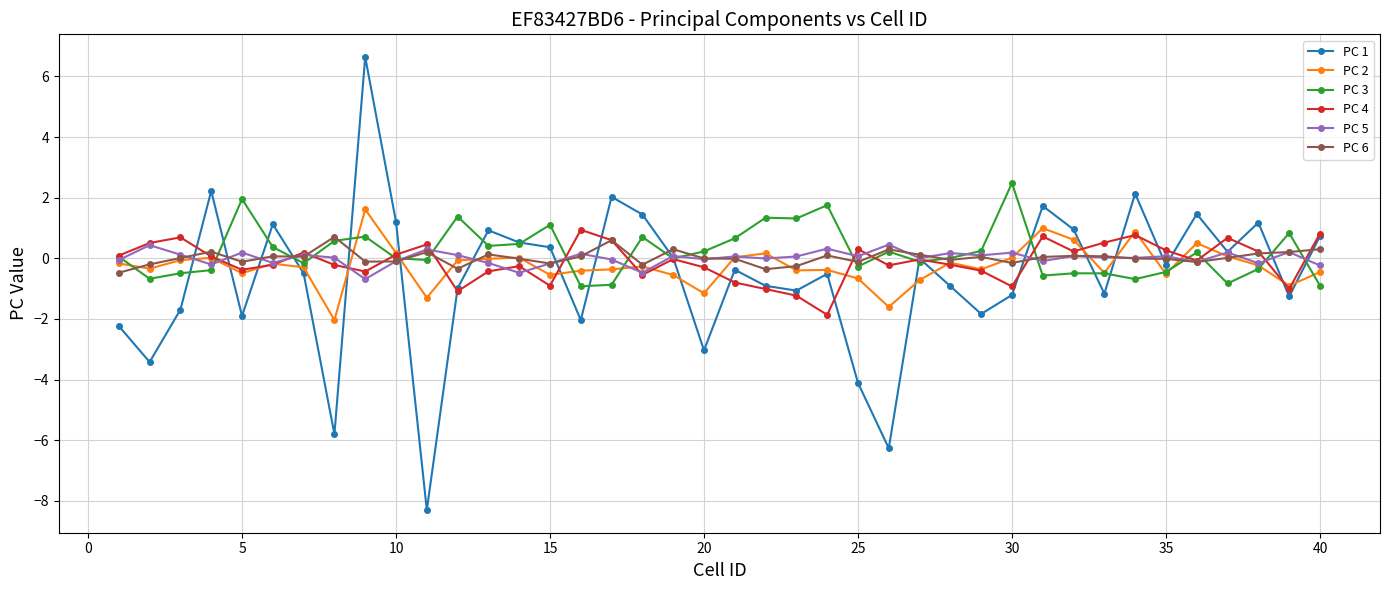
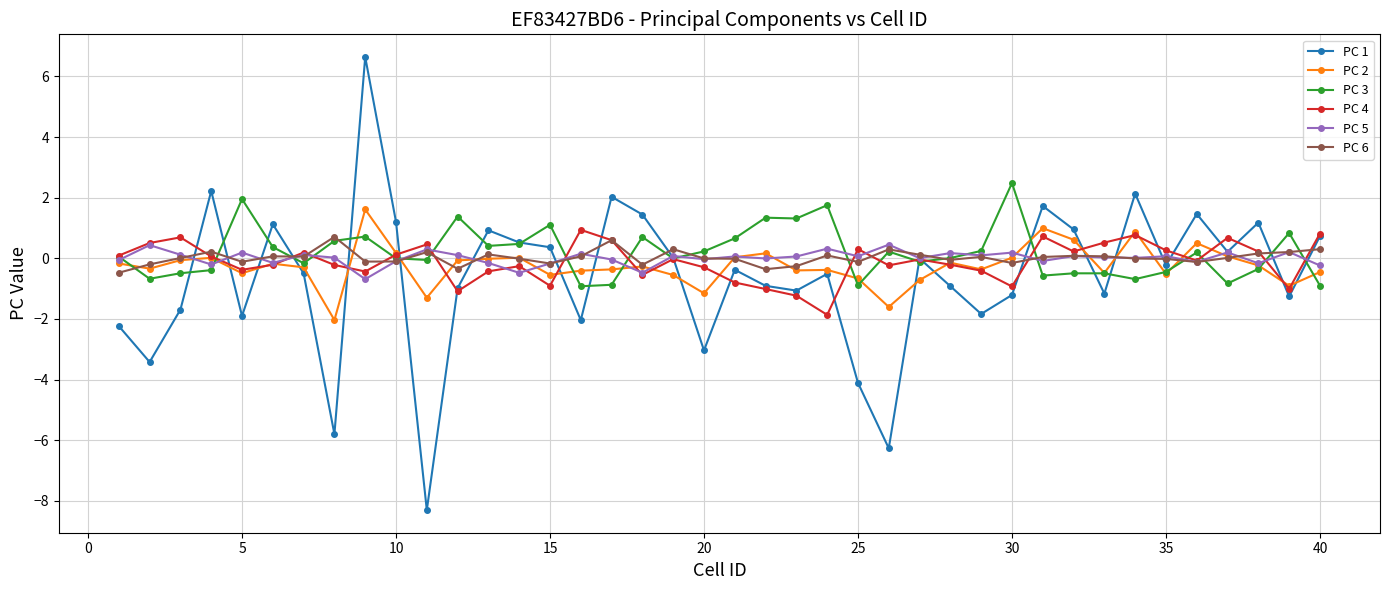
PC 3, 25: -0.3 -> -0.9
